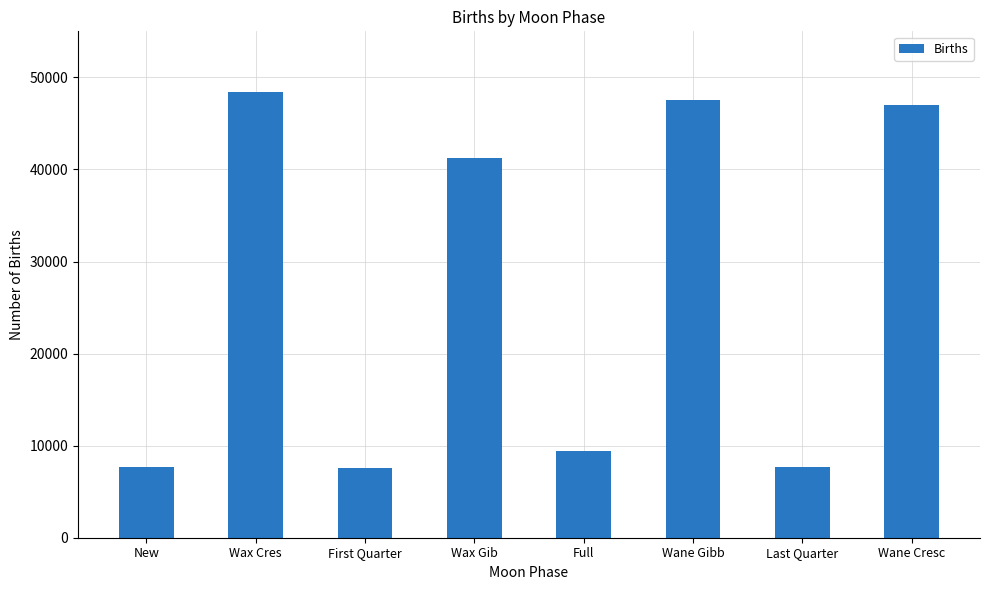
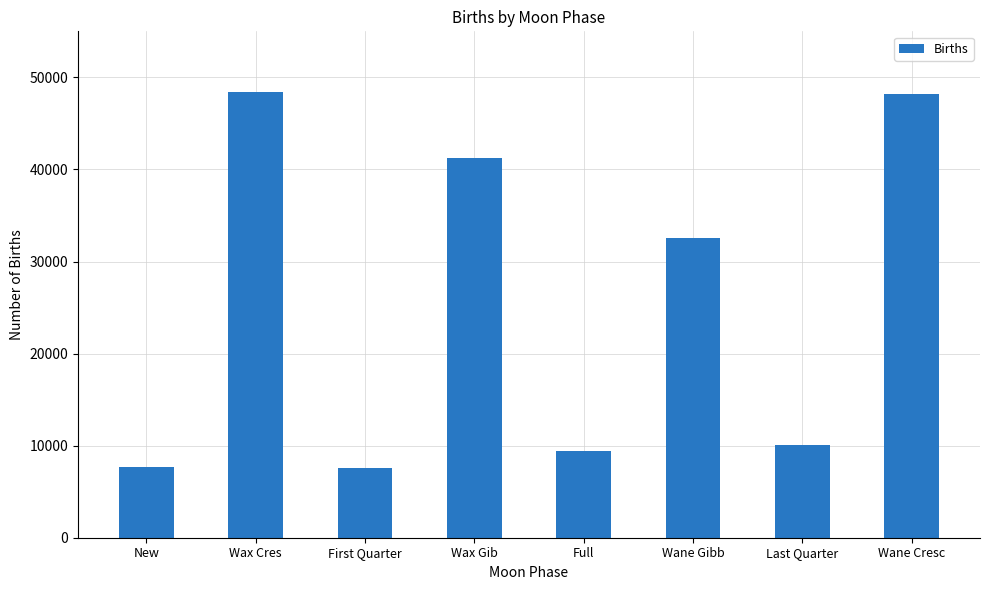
Wane Gibb: 48000 -> 33000
Last Quarter: 8000 -> 10000
Wane Cresc: 47000 -> 48000
